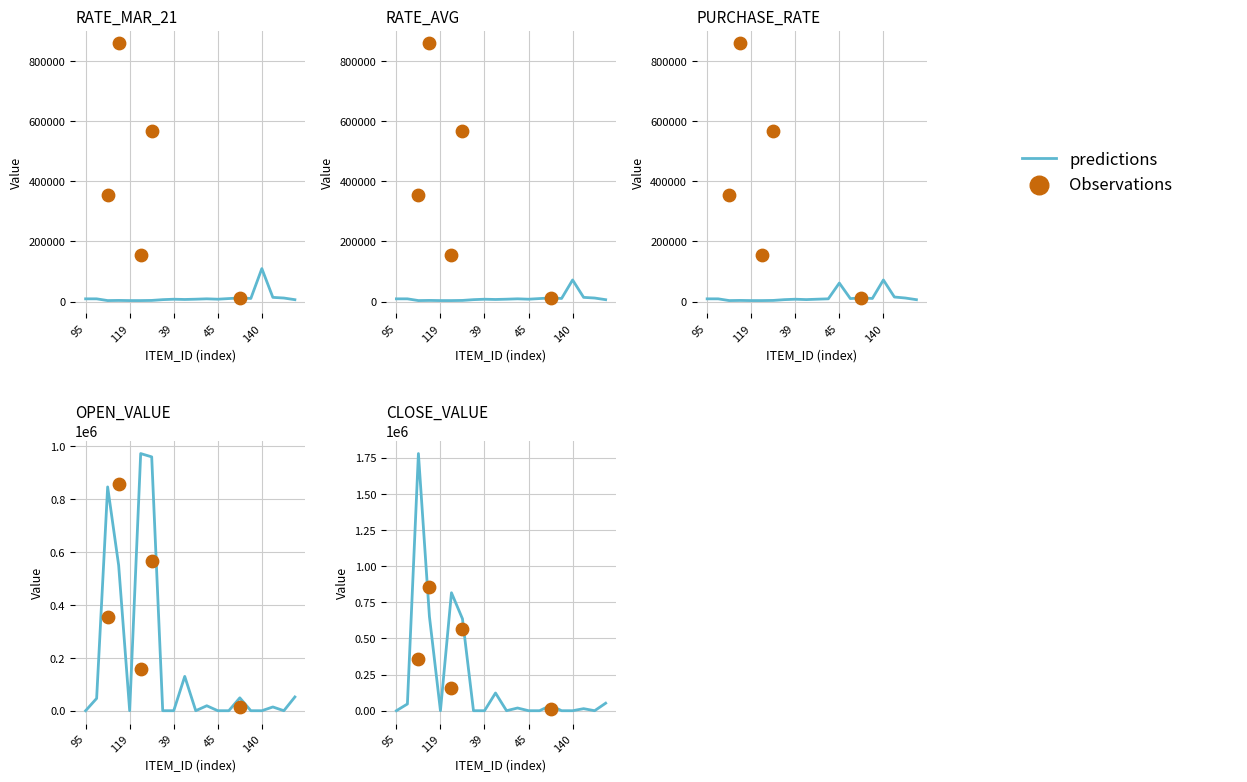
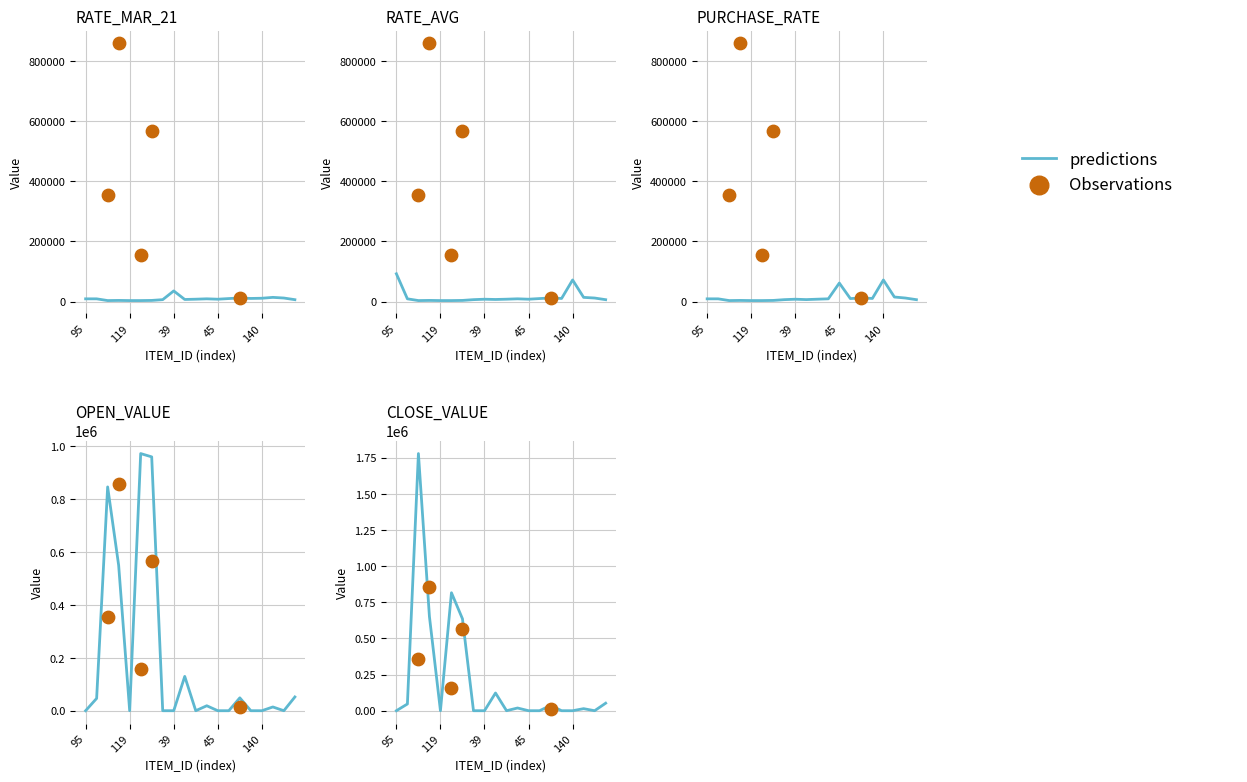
RATE_MAR_21, predictions, 39: 10000 -> 40000
RATE_MAR_21, predictions, 140: 110000 -> 10000
RATE_AVG, predictions, 95: 10000 -> 90000
